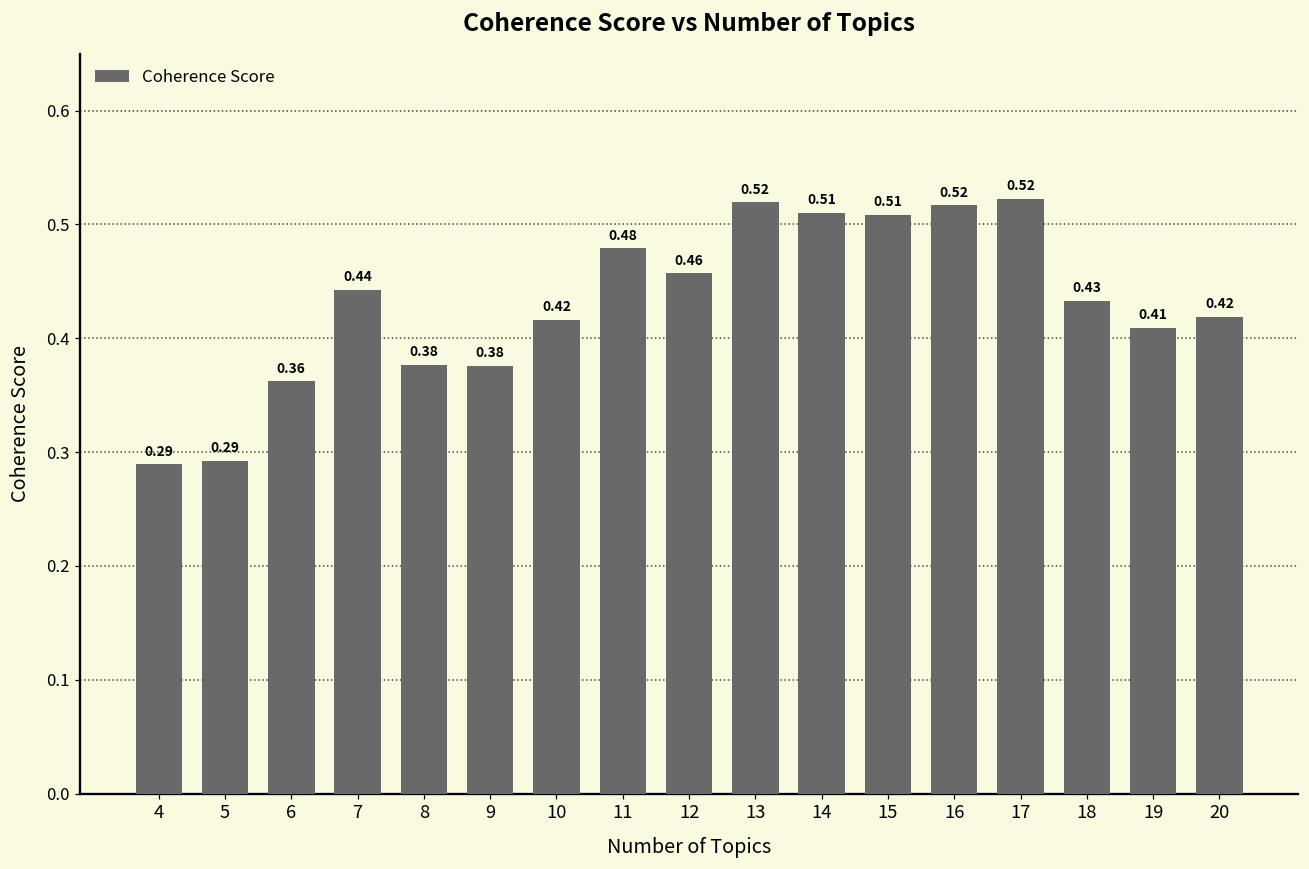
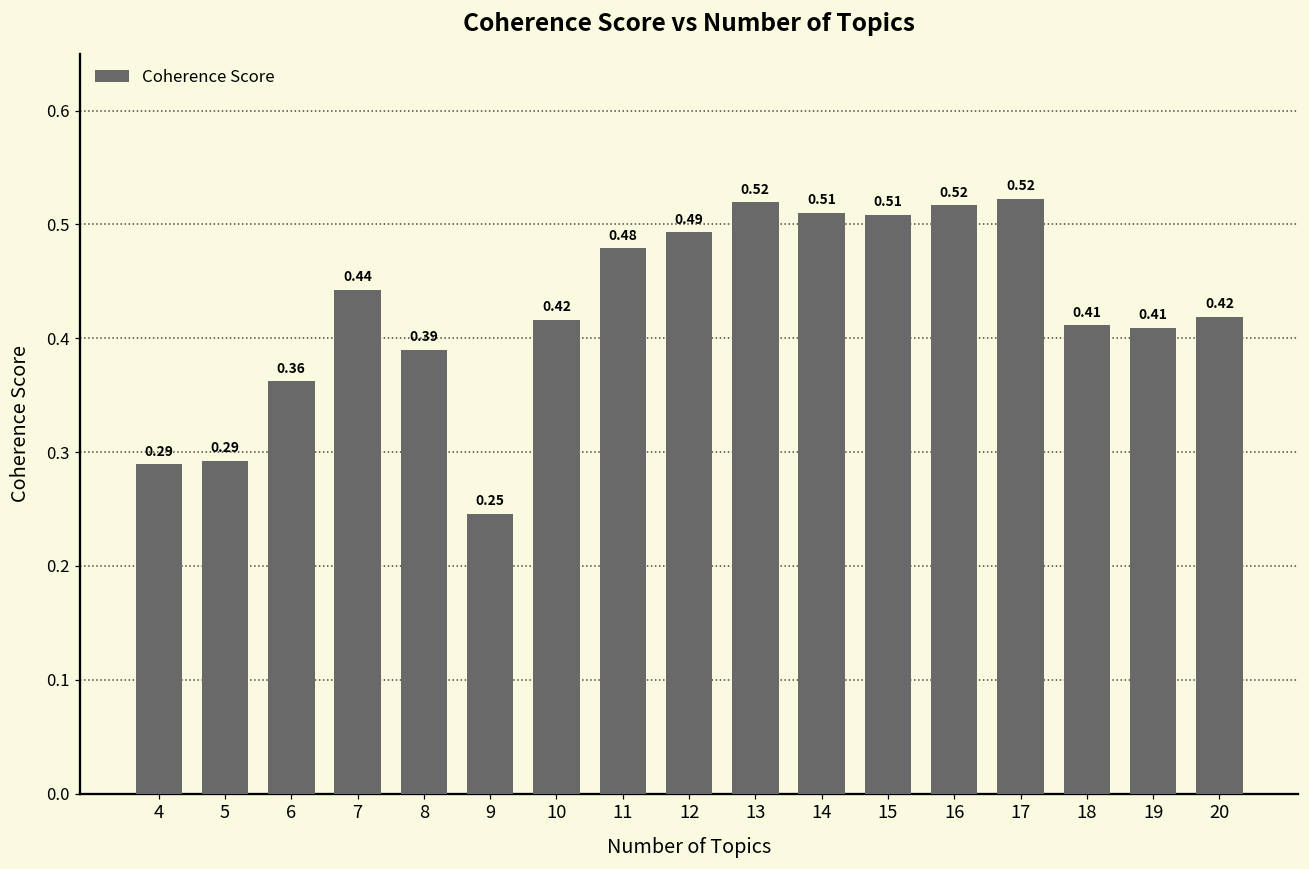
8: 0.38 -> 0.39
9: 0.38 -> 0.25
12: 0.46 -> 0.49
18: 0.43 -> 0.41
